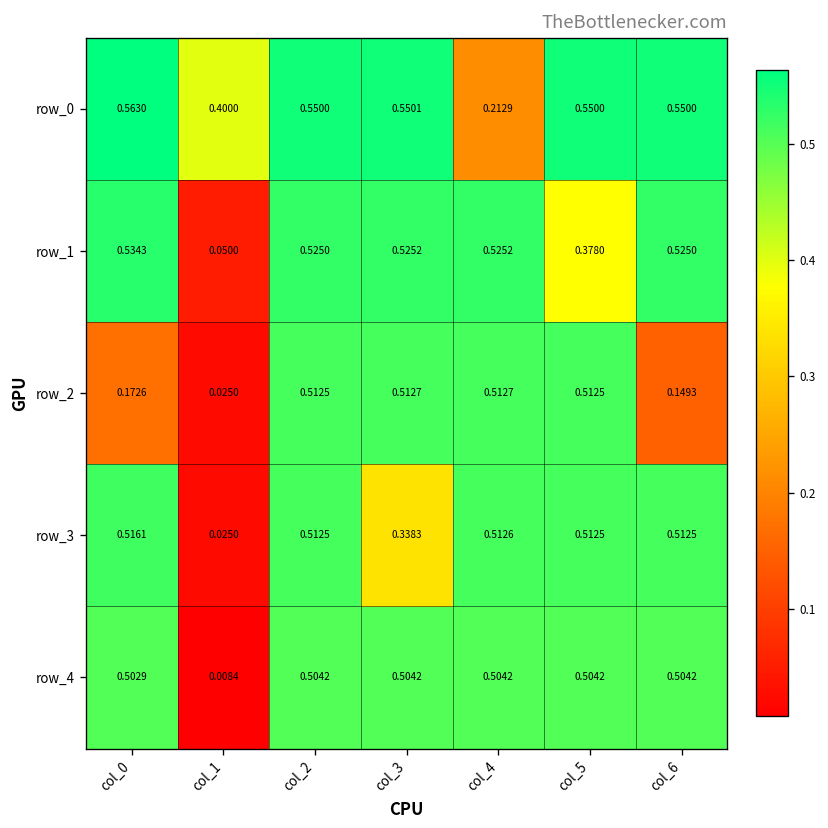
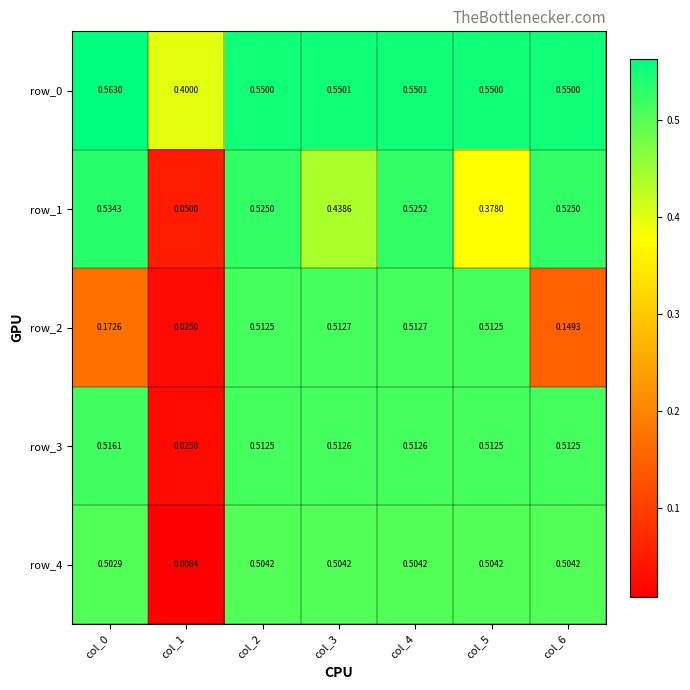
row_0, col_4: 0.2129 -> 0.5501
row_1, col_3: 0.5252 -> 0.4386
row_3, col_3: 0.3383 -> 0.5126
